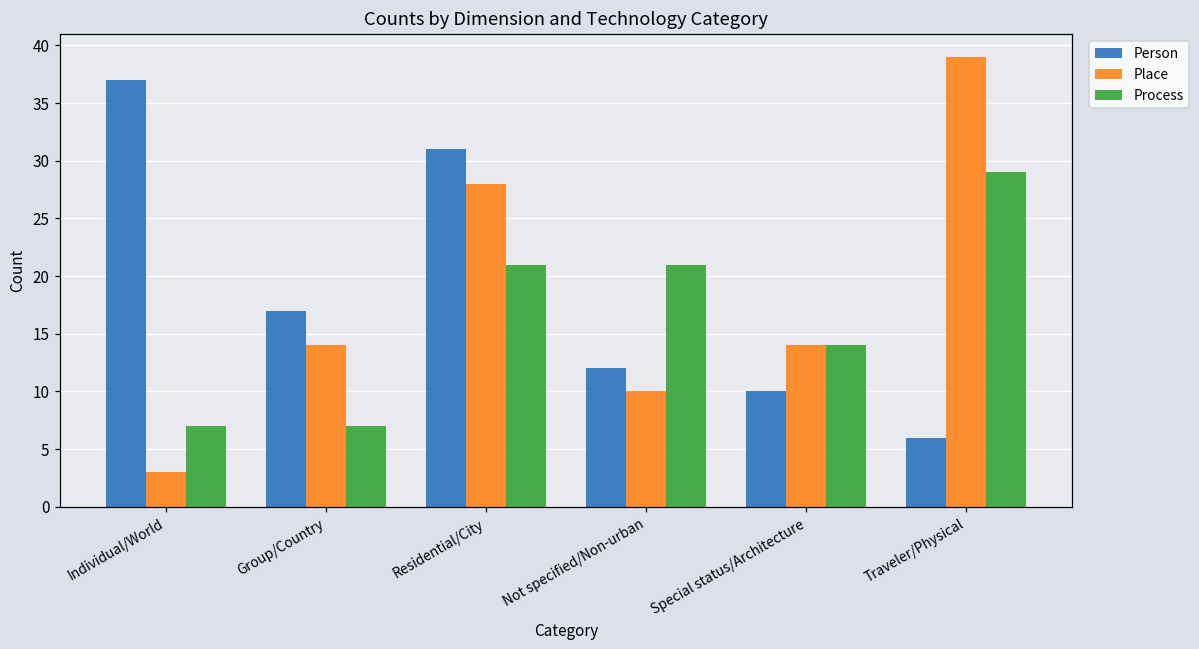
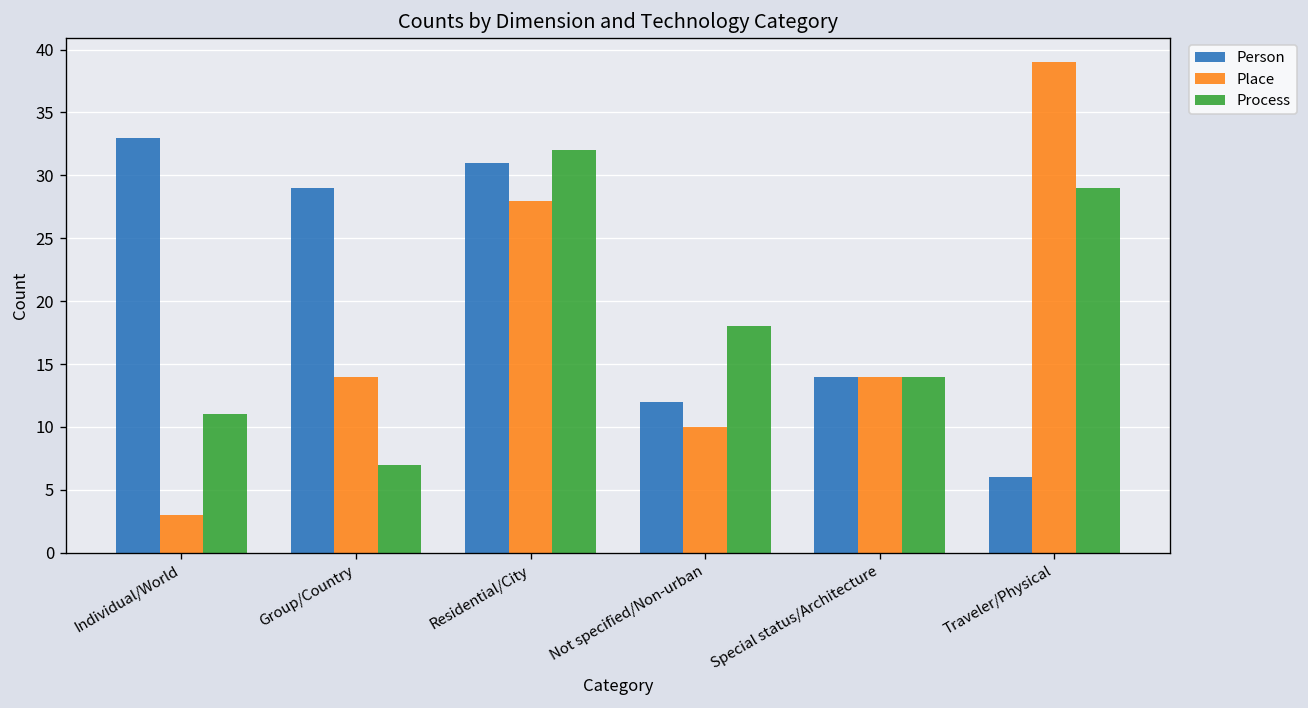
Person, Individual/World: 37 -> 33
Process, Individual/World: 7 -> 11
Person, Group/Country: 17 -> 29
Process, Residential/City: 21 -> 32
Process, Not specified/Non-urban: 21 -> 18
Person, Special status/Architecture: 10 -> 14
